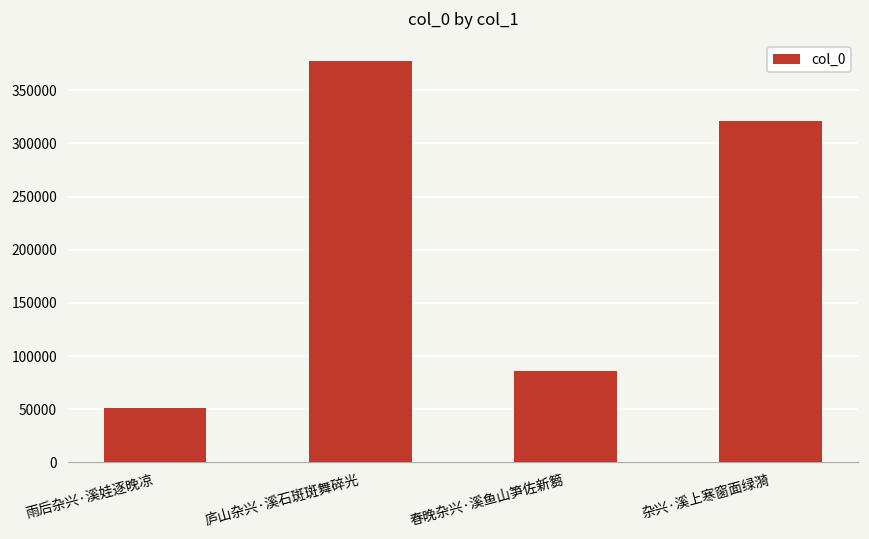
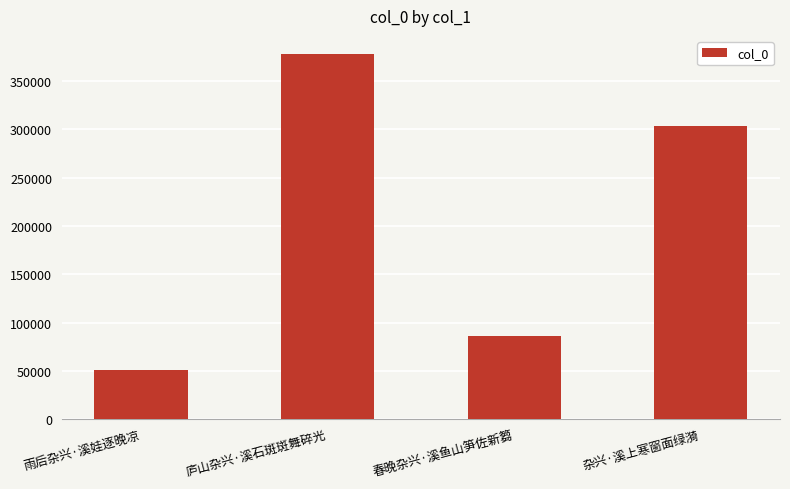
杂兴·溪上寒窗面绿漪: 320000 -> 300000
